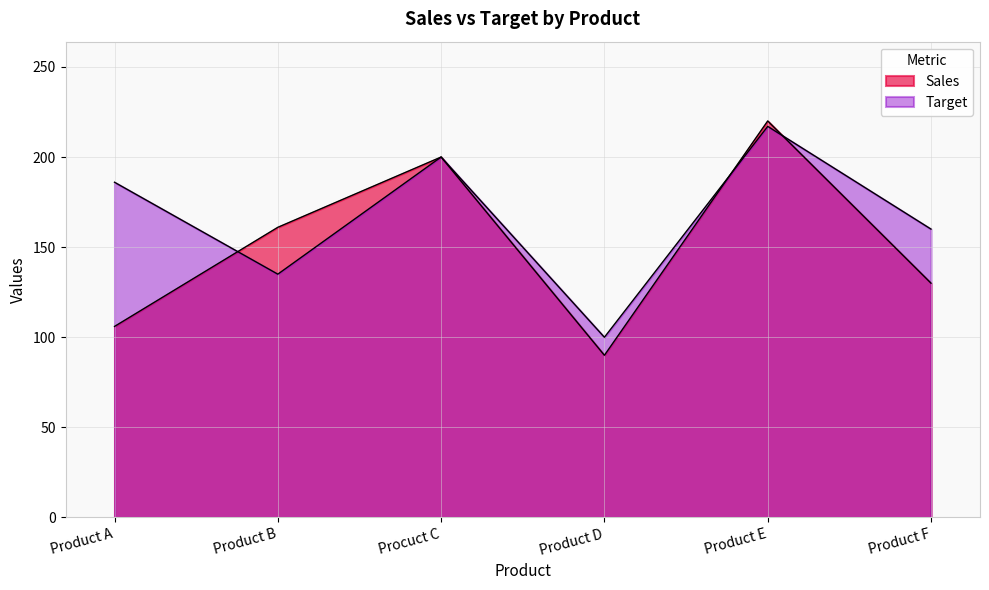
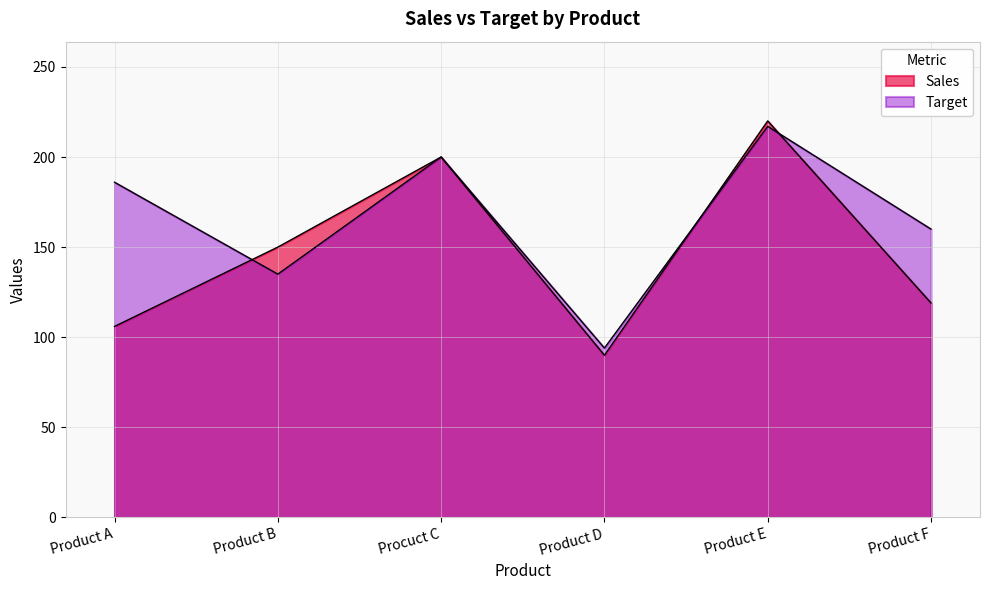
Sales, Product B: 161 -> 150
Target, Product D: 100 -> 94
Sales, Product F: 130 -> 119
